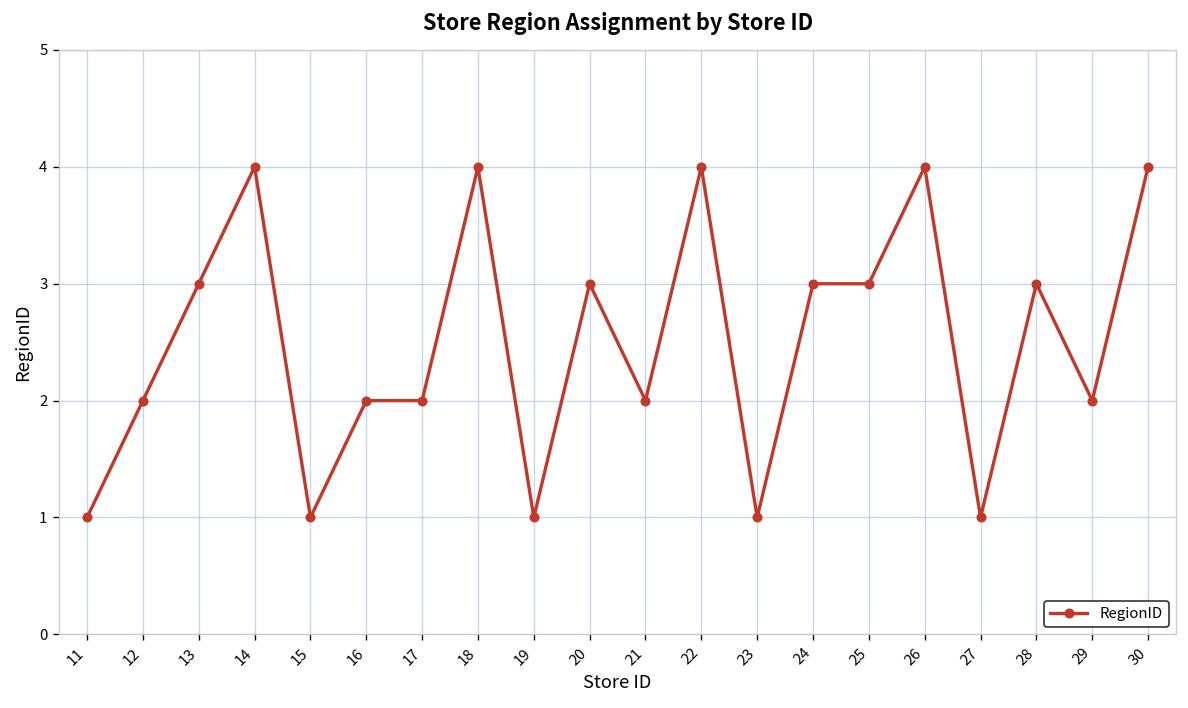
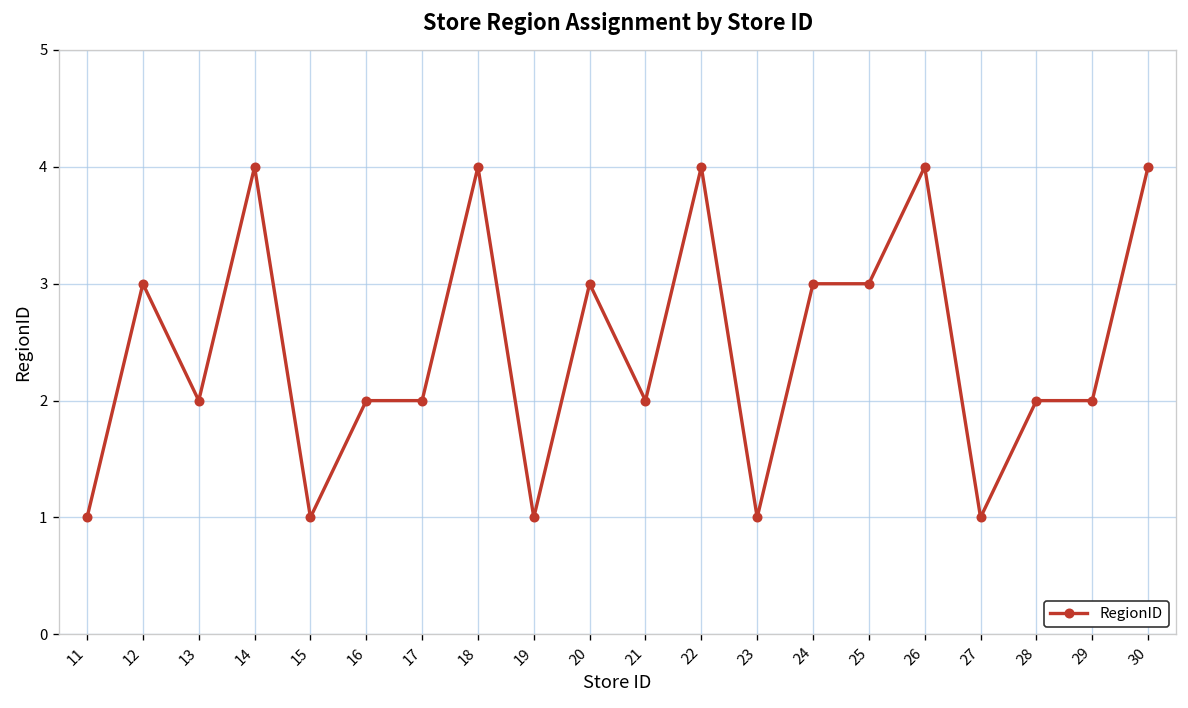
12: 2 -> 3
13: 3 -> 2
28: 3 -> 2
